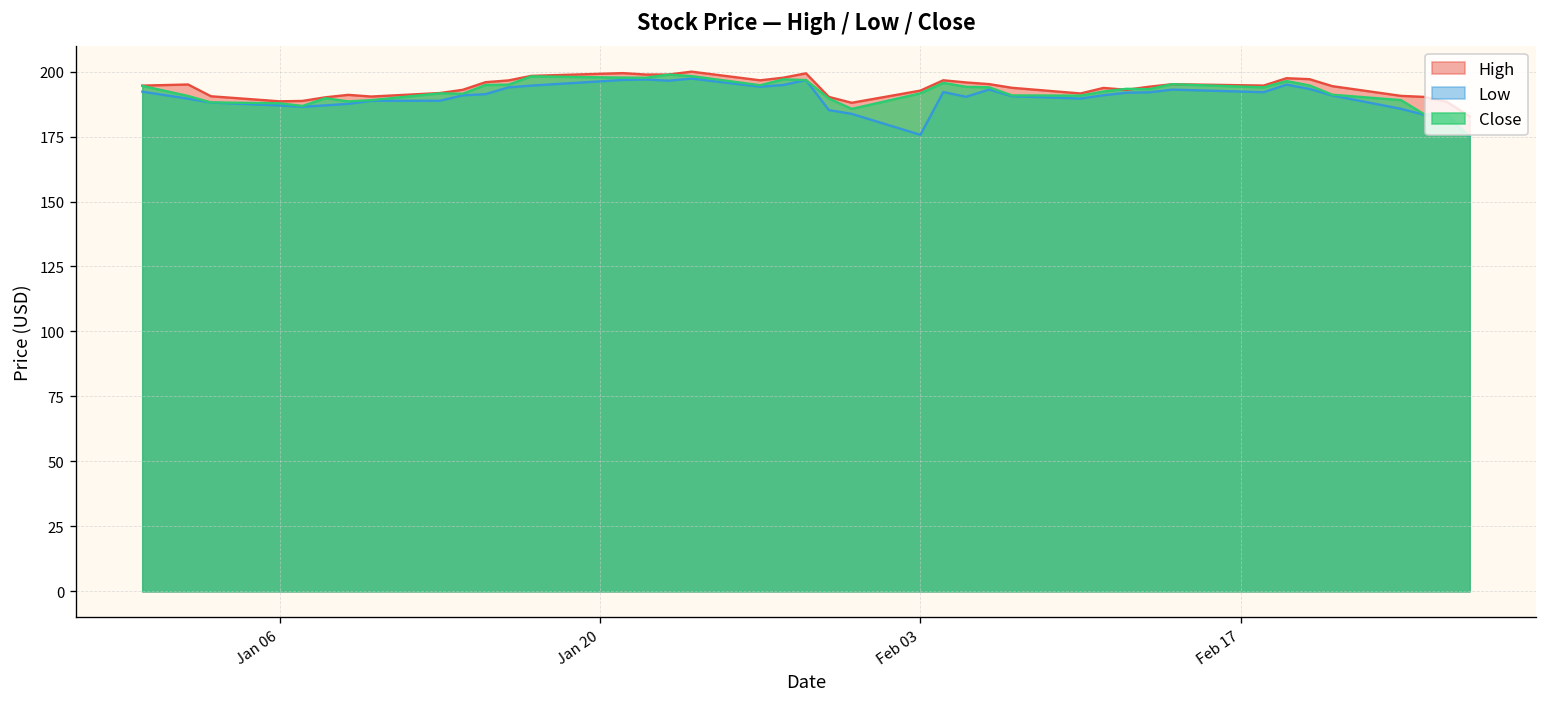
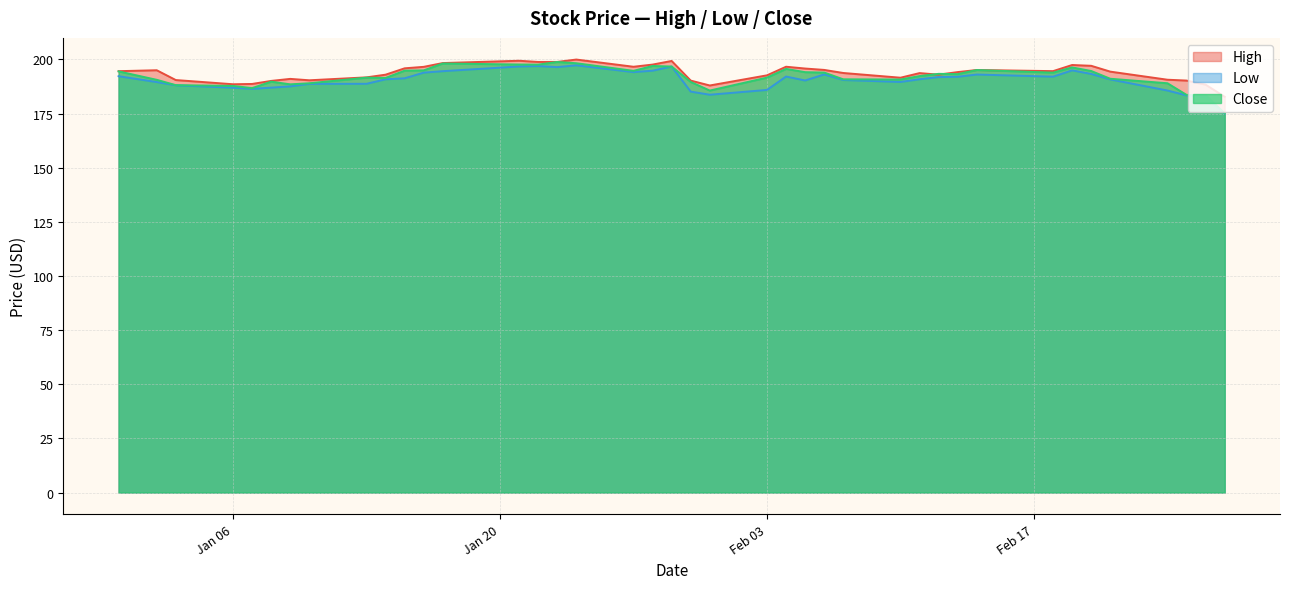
Low, Feb 03: 176 -> 186
